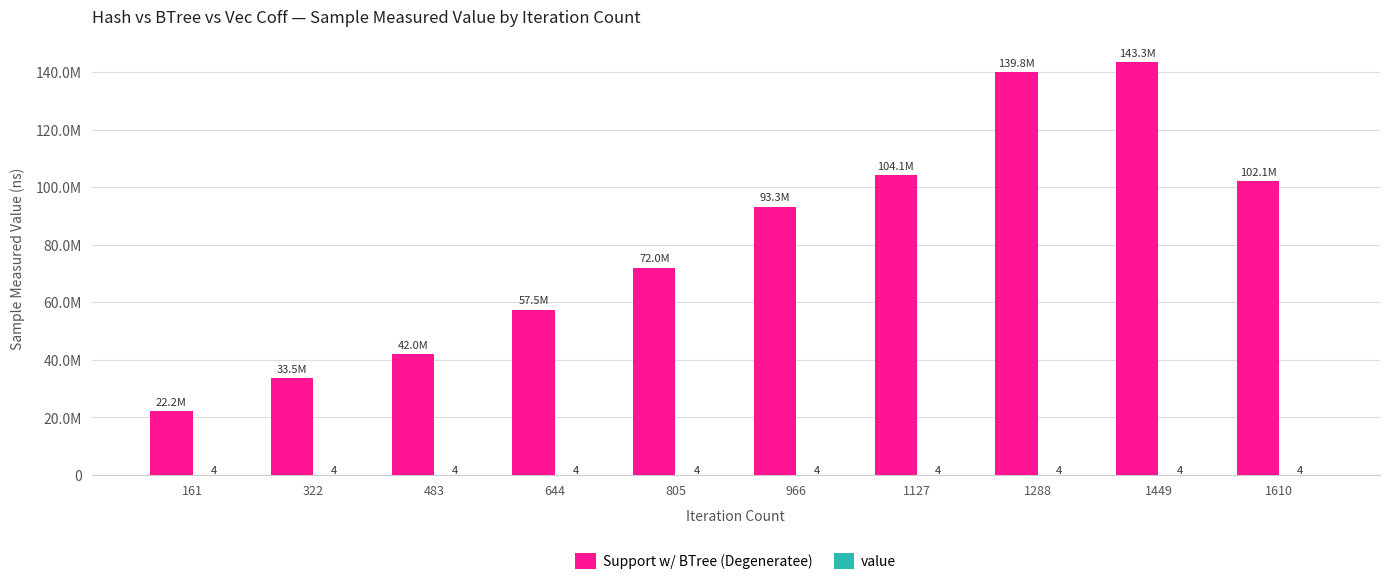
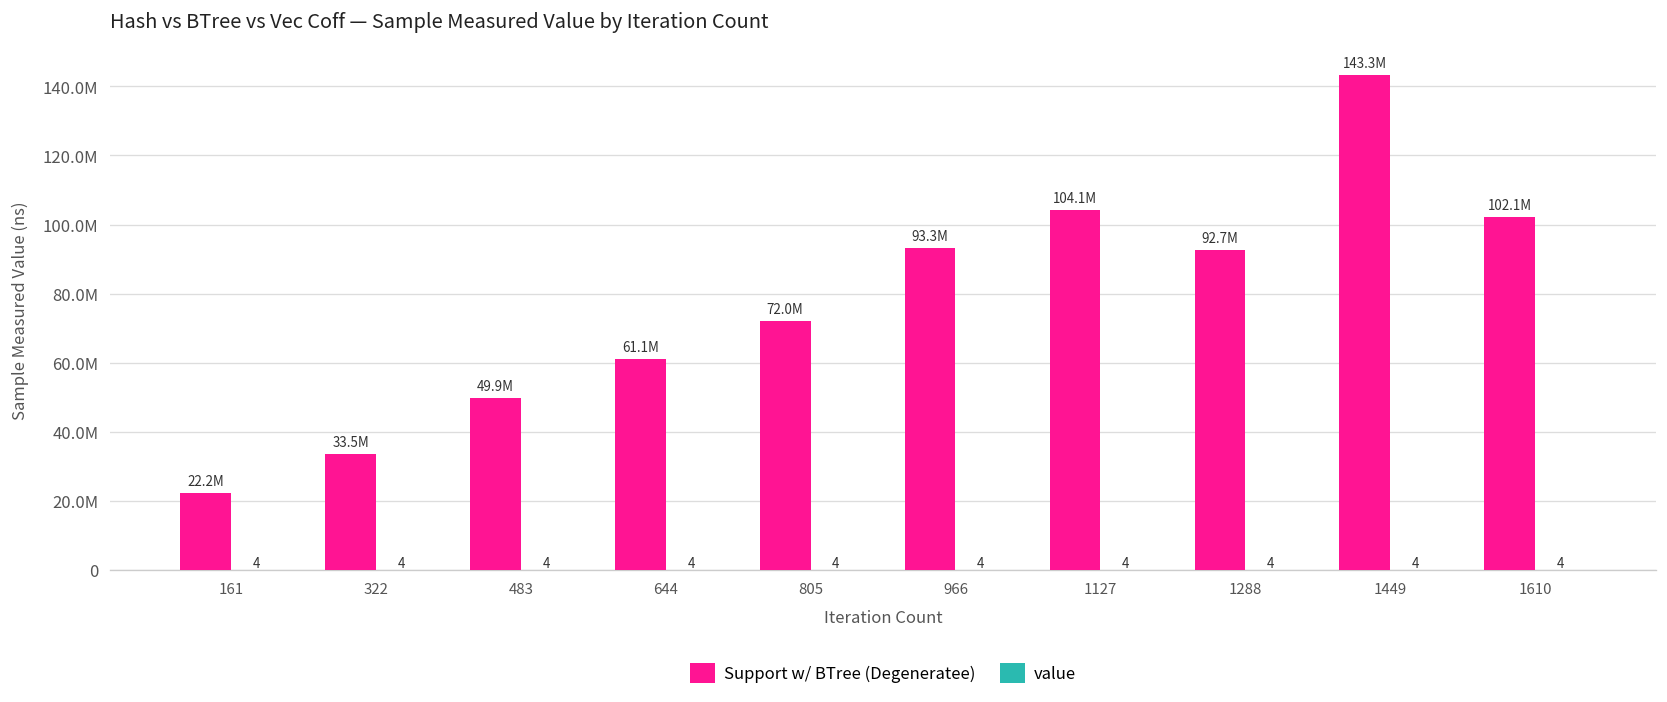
Support w/ BTree (Degeneratee), 483: 42.0M -> 49.9M
Support w/ BTree (Degeneratee), 644: 57.5M -> 61.1M
Support w/ BTree (Degeneratee), 1288: 139.8M -> 92.7M
